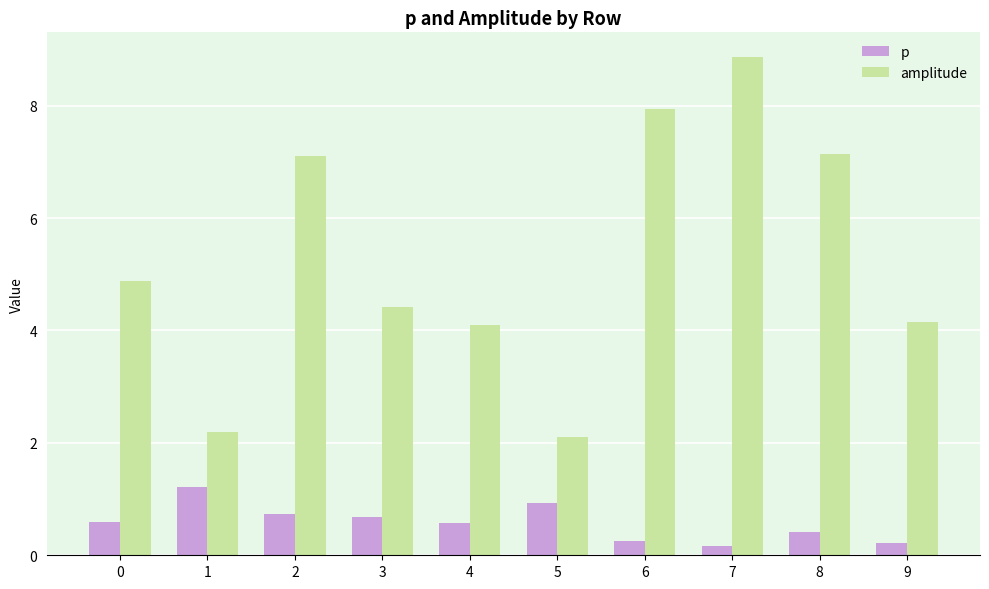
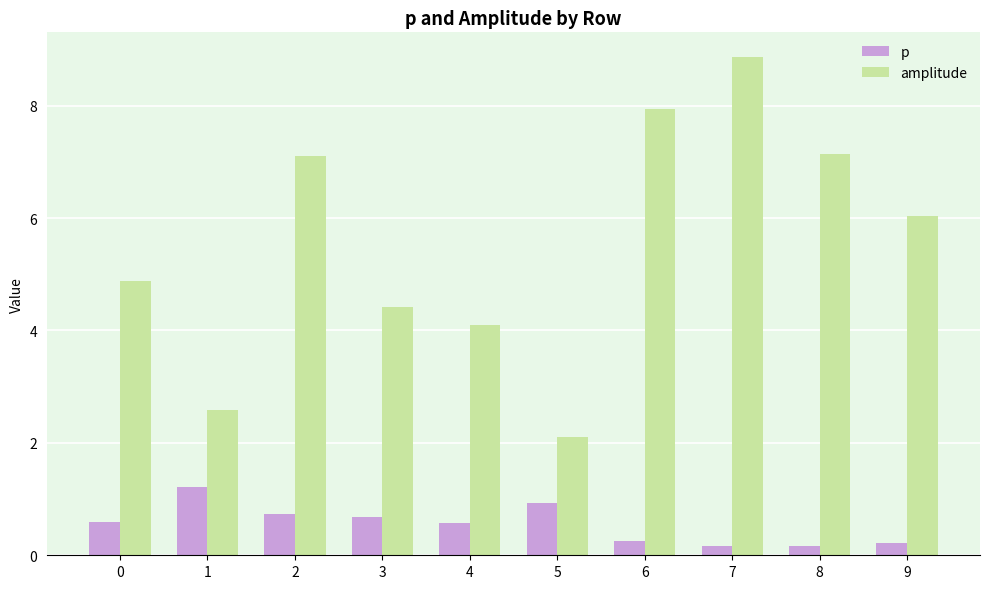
amplitude, 1: 2.2 -> 2.6
p, 8: 0.4 -> 0.2
amplitude, 9: 4.1 -> 6.0
